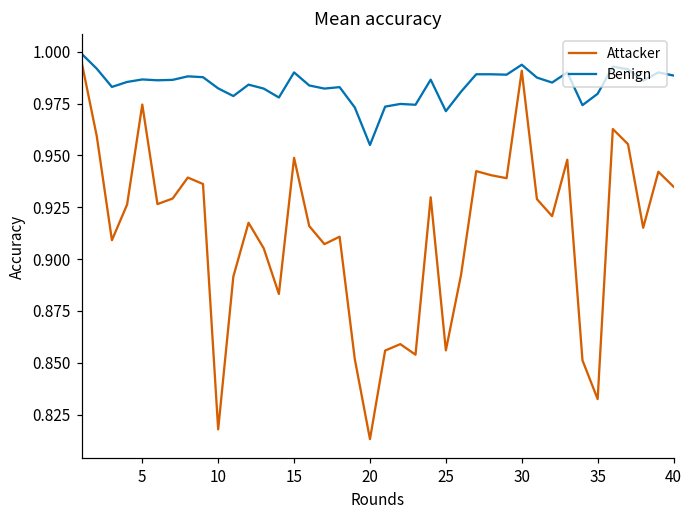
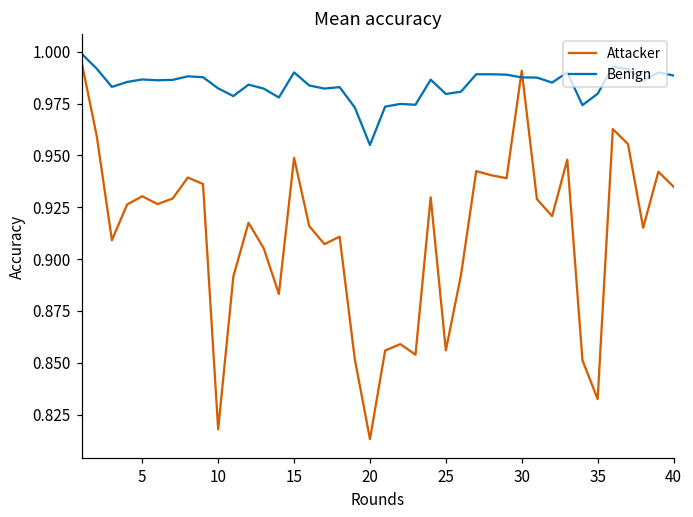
Attacker, 5: 0.975 -> 0.930
Benign, 25: 0.971 -> 0.980
Benign, 30: 0.994 -> 0.988
